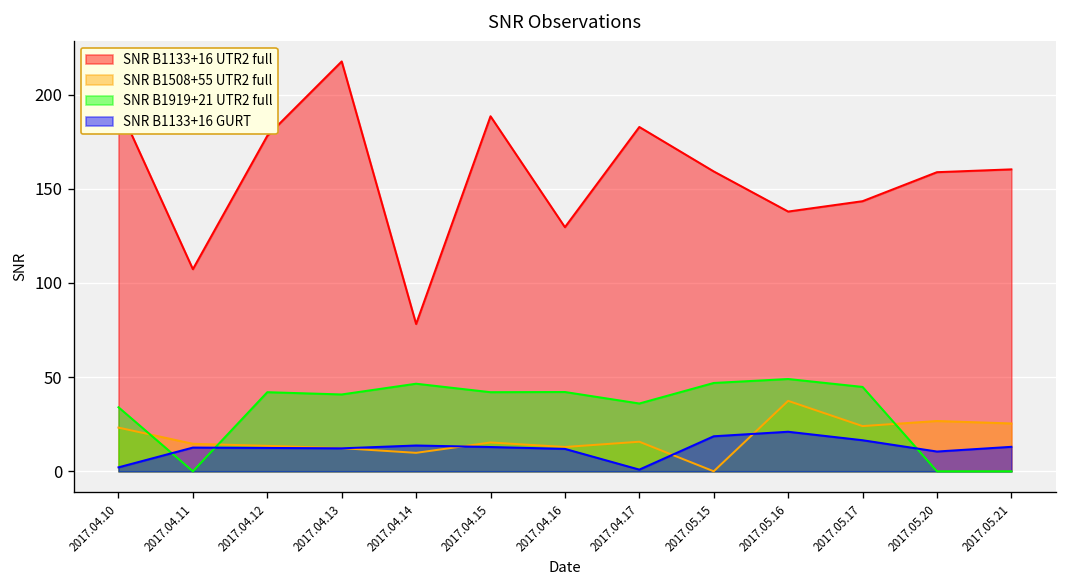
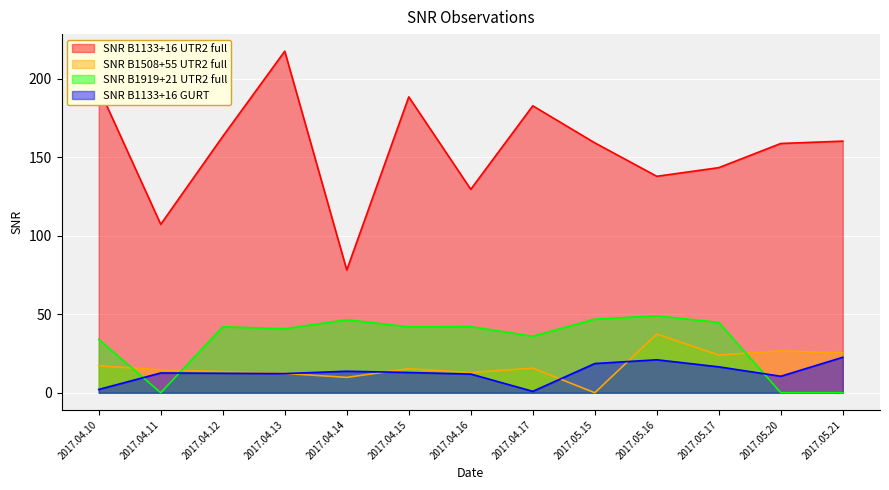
SNR B1508+55 UTR2 full, 2017.04.10: 23 -> 17
SNR B1133+16 UTR2 full, 2017.04.12: 178 -> 163
SNR B1133+16 GURT, 2017.05.21: 13 -> 23
